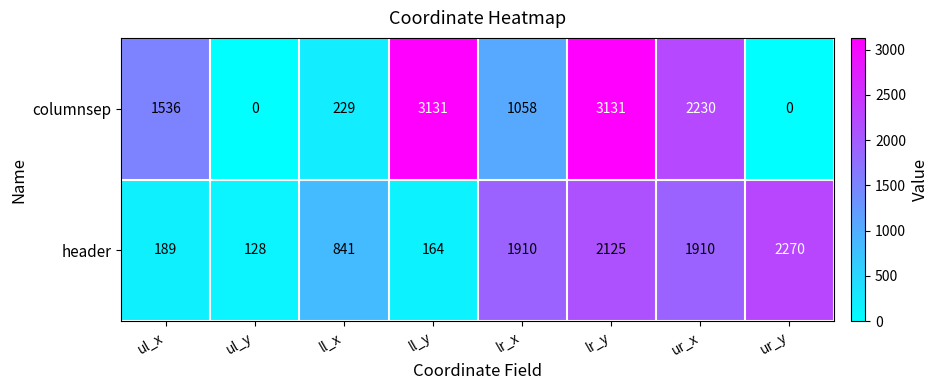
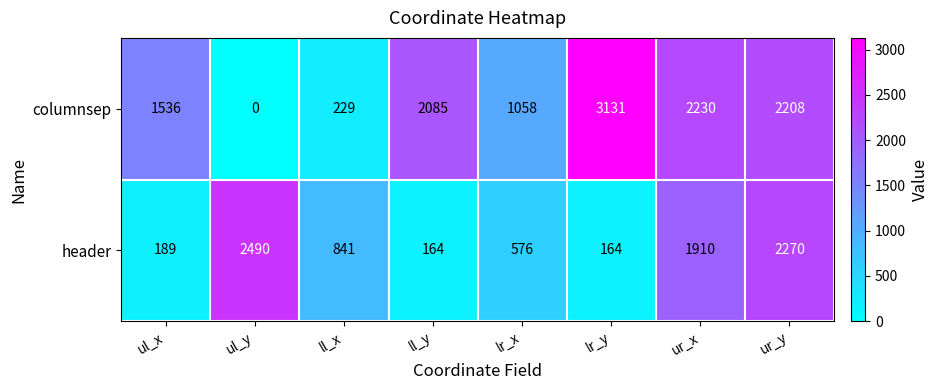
columnsep, ll_y: 3131 -> 2085
columnsep, ur_y: 0 -> 2208
header, ul_y: 128 -> 2490
header, lr_x: 1910 -> 576
header, lr_y: 2125 -> 164
